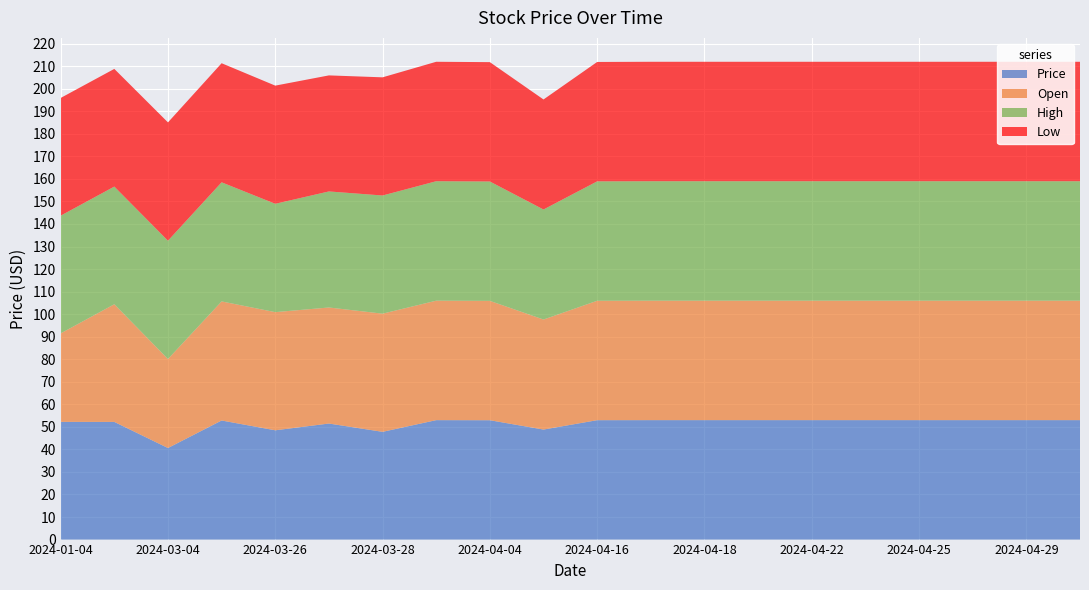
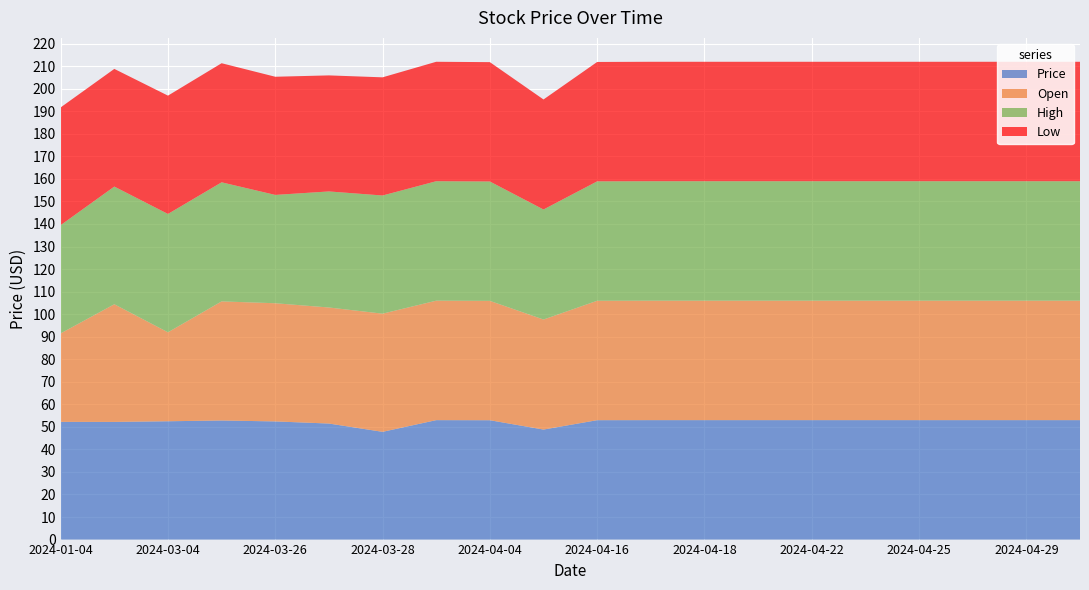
High, 2024-01-04: 52 -> 48
Price, 2024-03-04: 41 -> 52
Price, 2024-03-26: 48 -> 52
